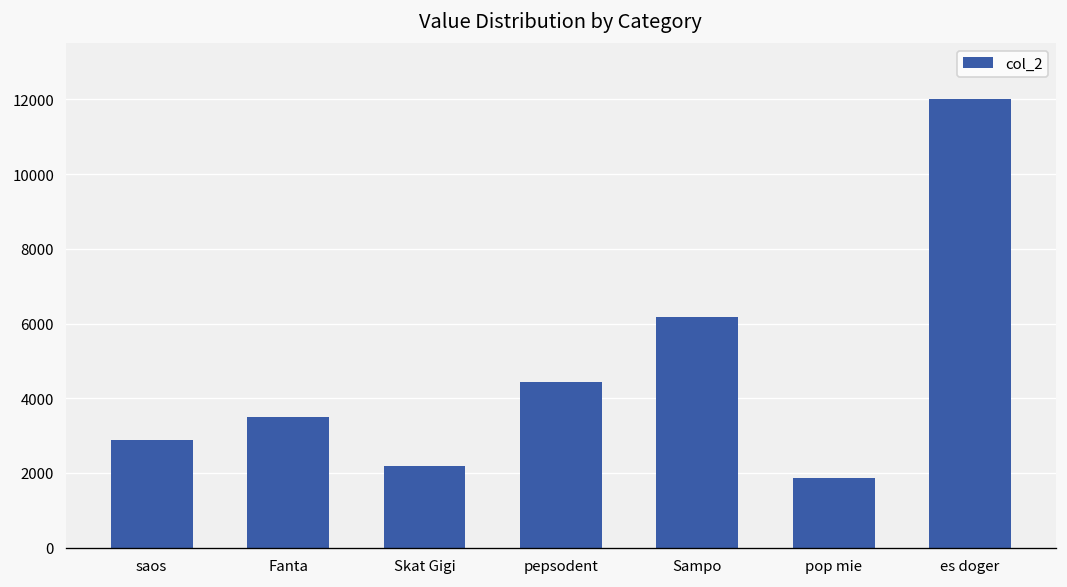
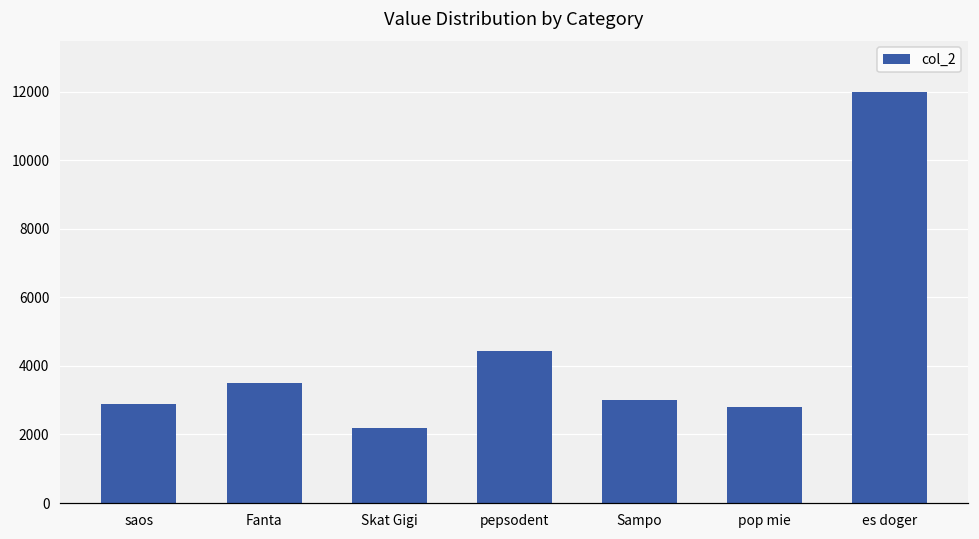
Sampo: 6200 -> 3000
pop mie: 1900 -> 2800
